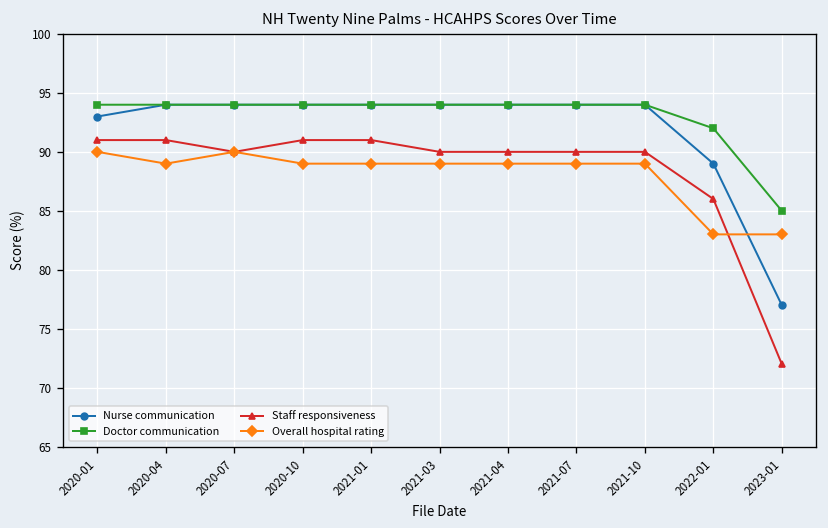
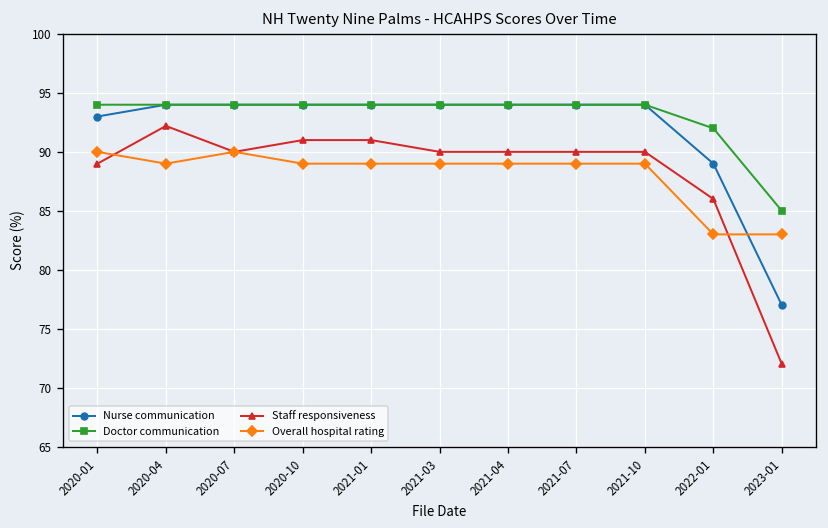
Staff responsiveness, 2020-01: 91 -> 89
Staff responsiveness, 2020-04: 91 -> 92
